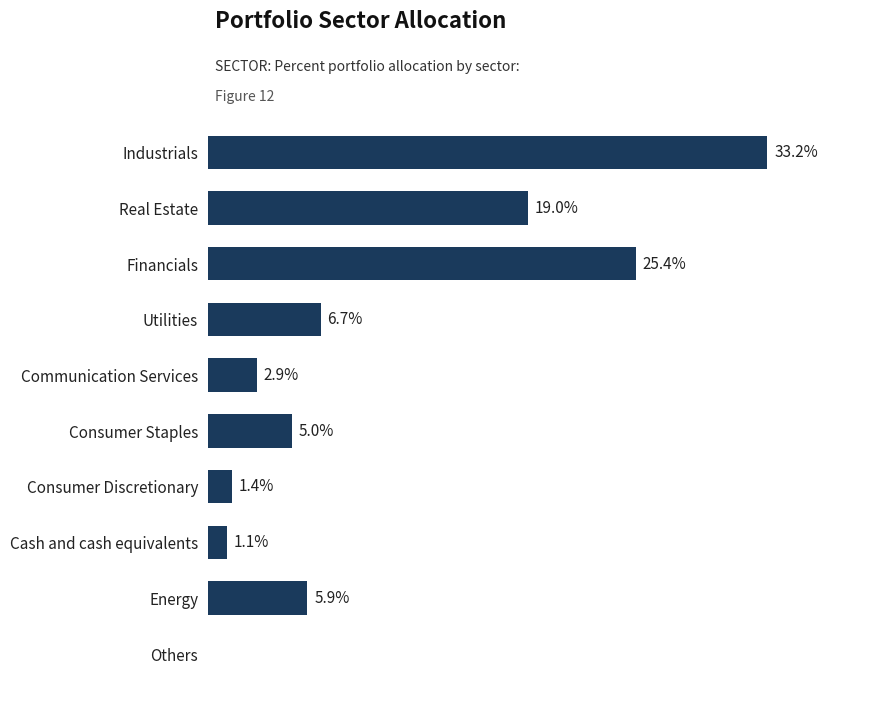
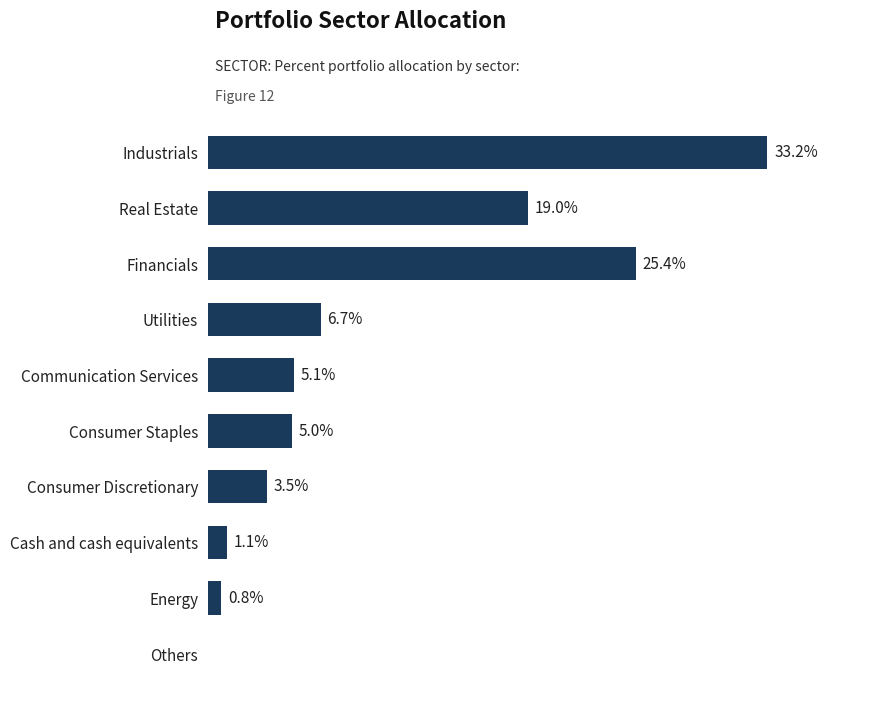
Communication Services: 2.9% -> 5.1%
Consumer Discretionary: 1.4% -> 3.5%
Energy: 5.9% -> 0.8%
